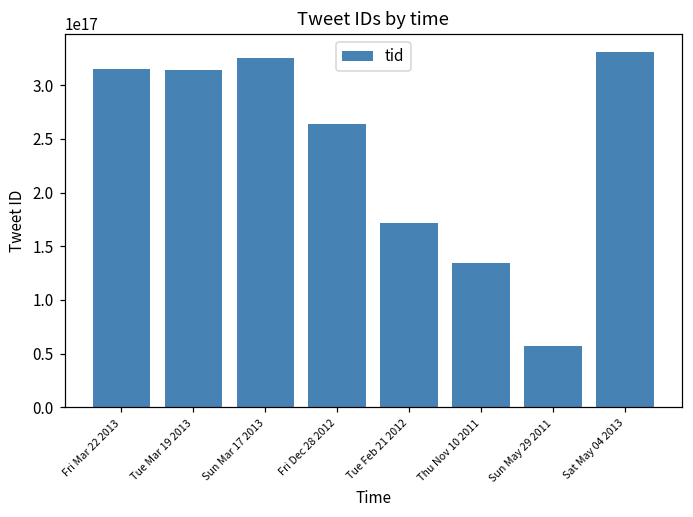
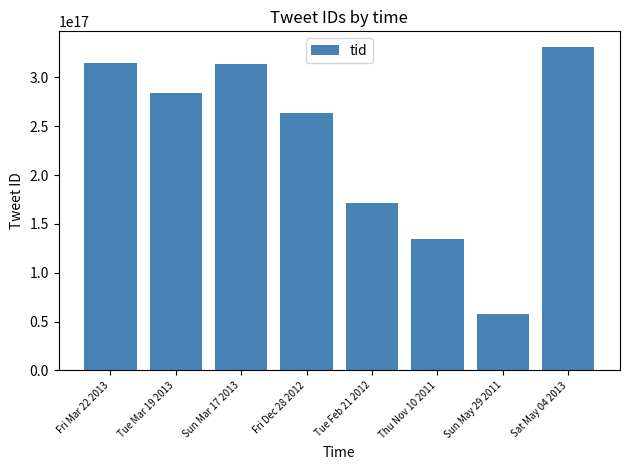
Tue Mar 19 2013: 310000000000000000 -> 280000000000000000
Sun Mar 17 2013: 330000000000000000 -> 310000000000000000
